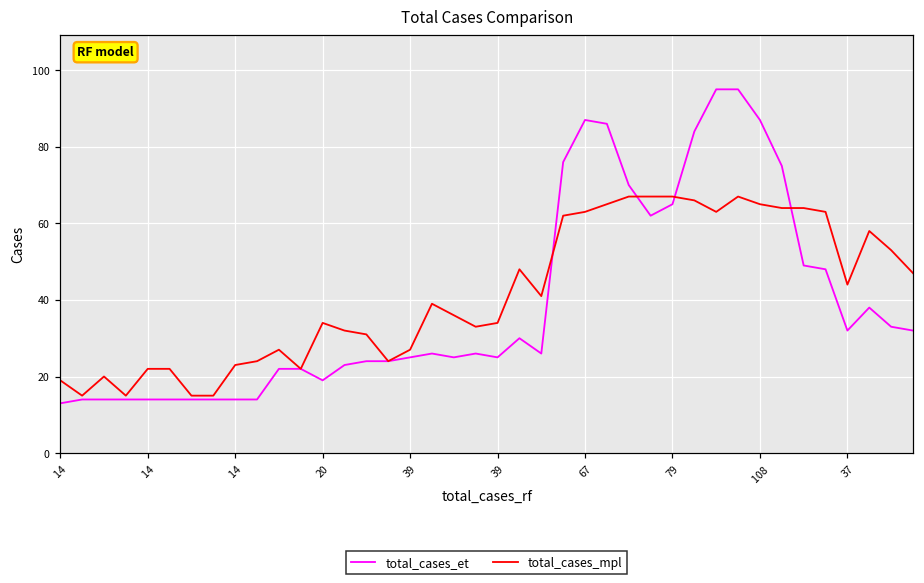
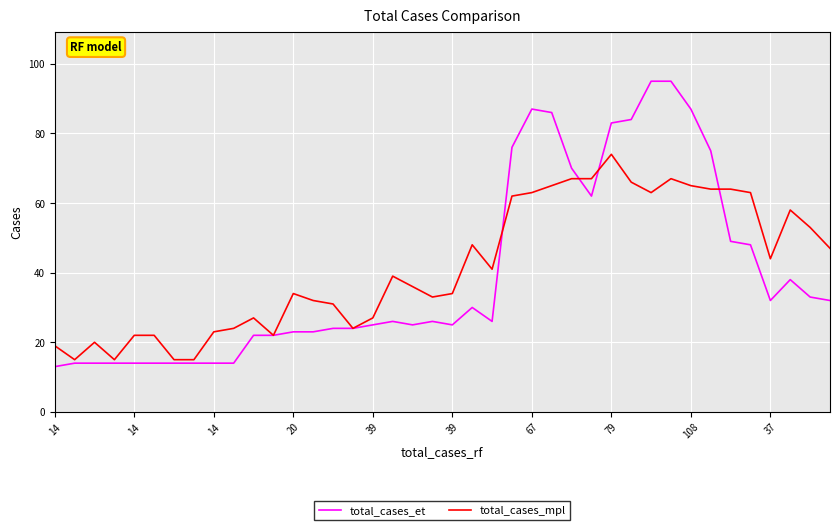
total_cases_et, 20: 19 -> 23
total_cases_et, 79: 65 -> 83
total_cases_mpl, 79: 67 -> 74
